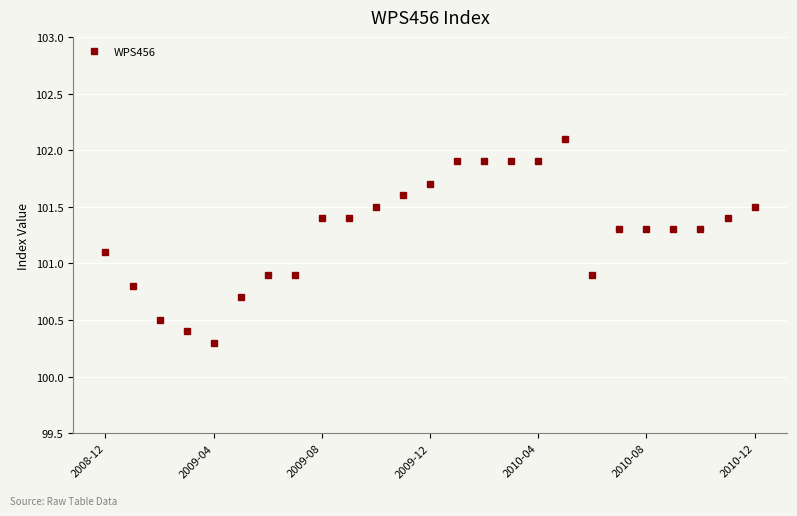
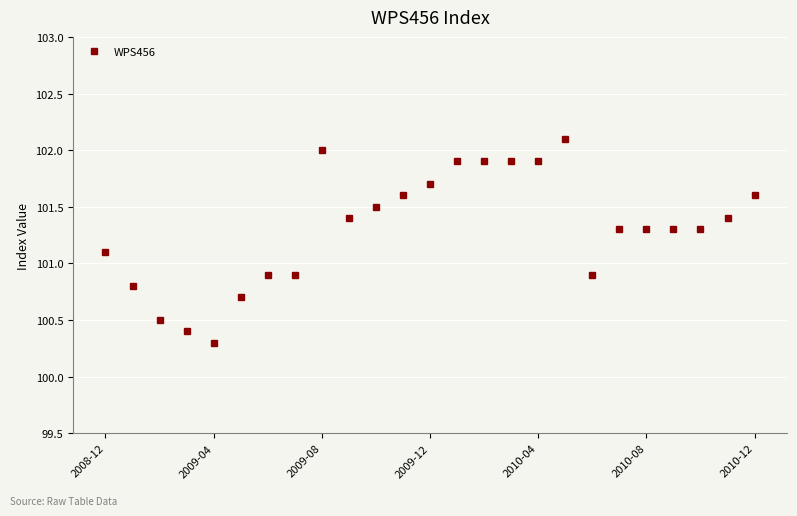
2009-08: 101.4 -> 102.0
2010-12: 101.5 -> 101.6
